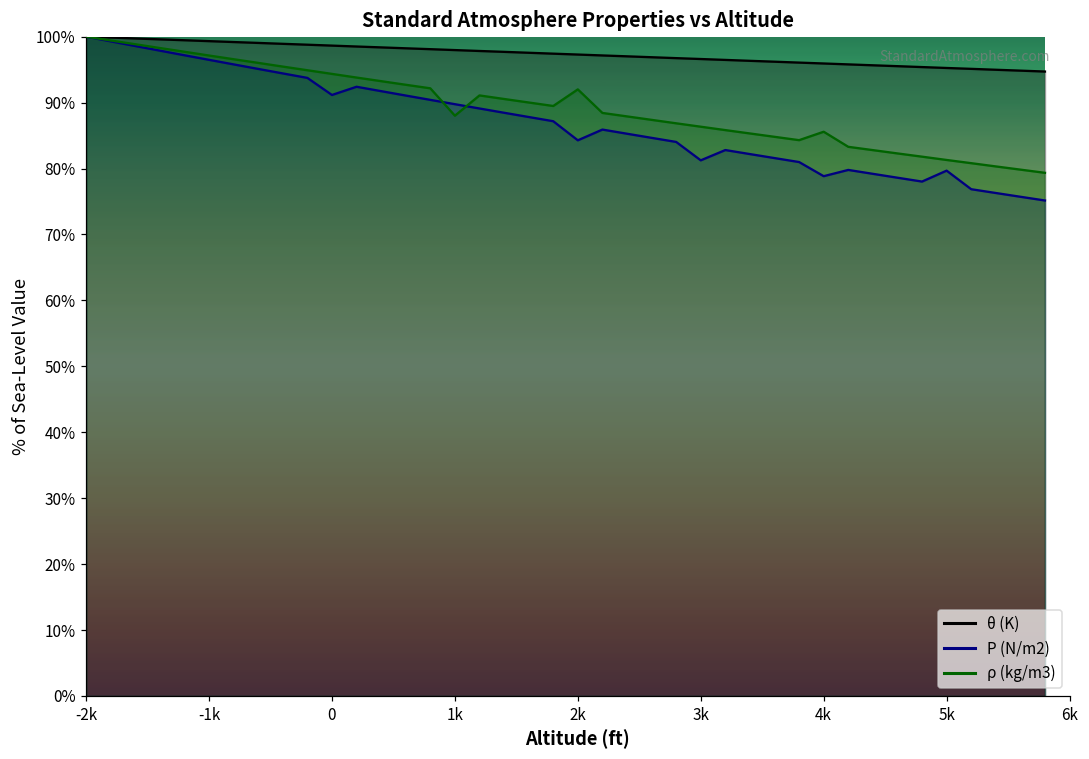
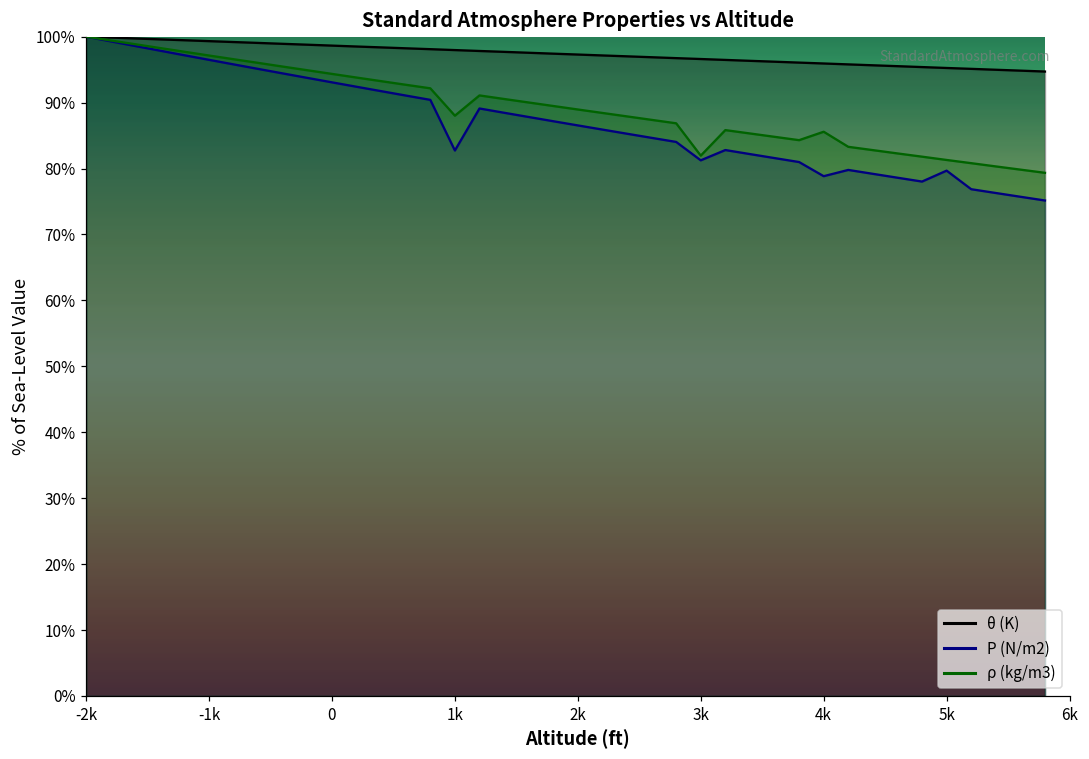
P (N/m2), 0: 91% -> 93%
P (N/m2), 1k: 90% -> 83%
P (N/m2), 2k: 84% -> 87%
ρ (kg/m3), 2k: 92% -> 89%
ρ (kg/m3), 3k: 86% -> 82%
